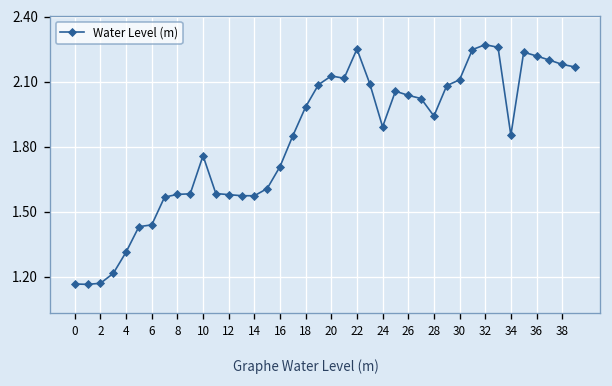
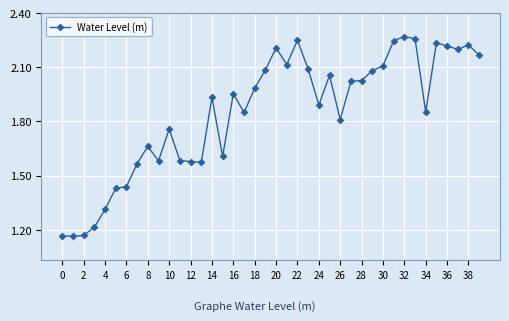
8: 1.58 -> 1.66
14: 1.57 -> 1.93
16: 1.71 -> 1.95
20: 2.13 -> 2.21
26: 2.04 -> 1.81
28: 1.94 -> 2.03
38: 2.18 -> 2.22
